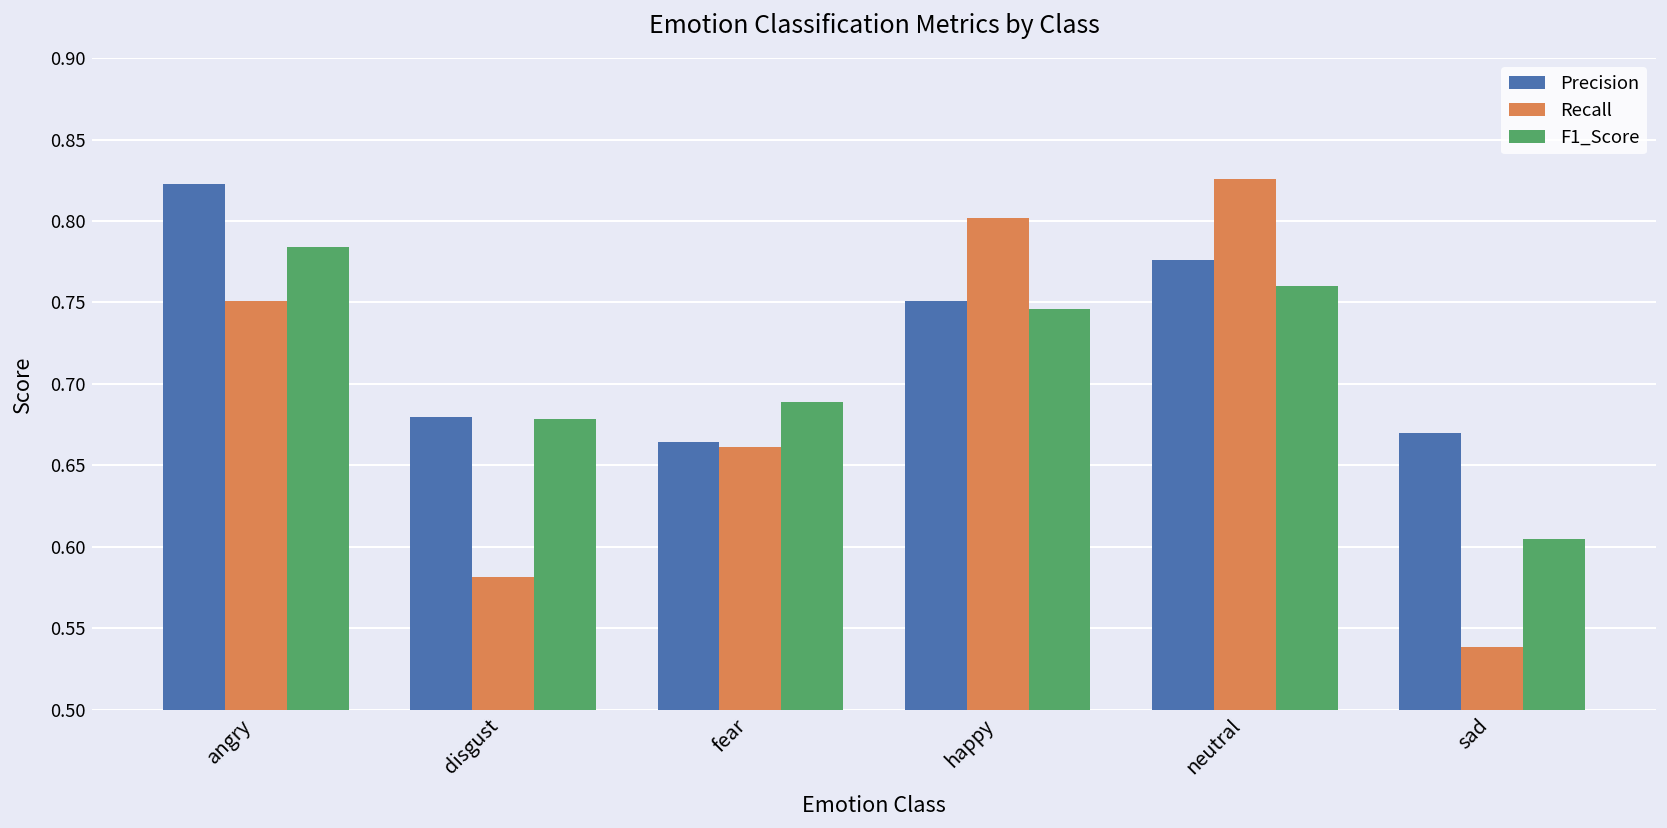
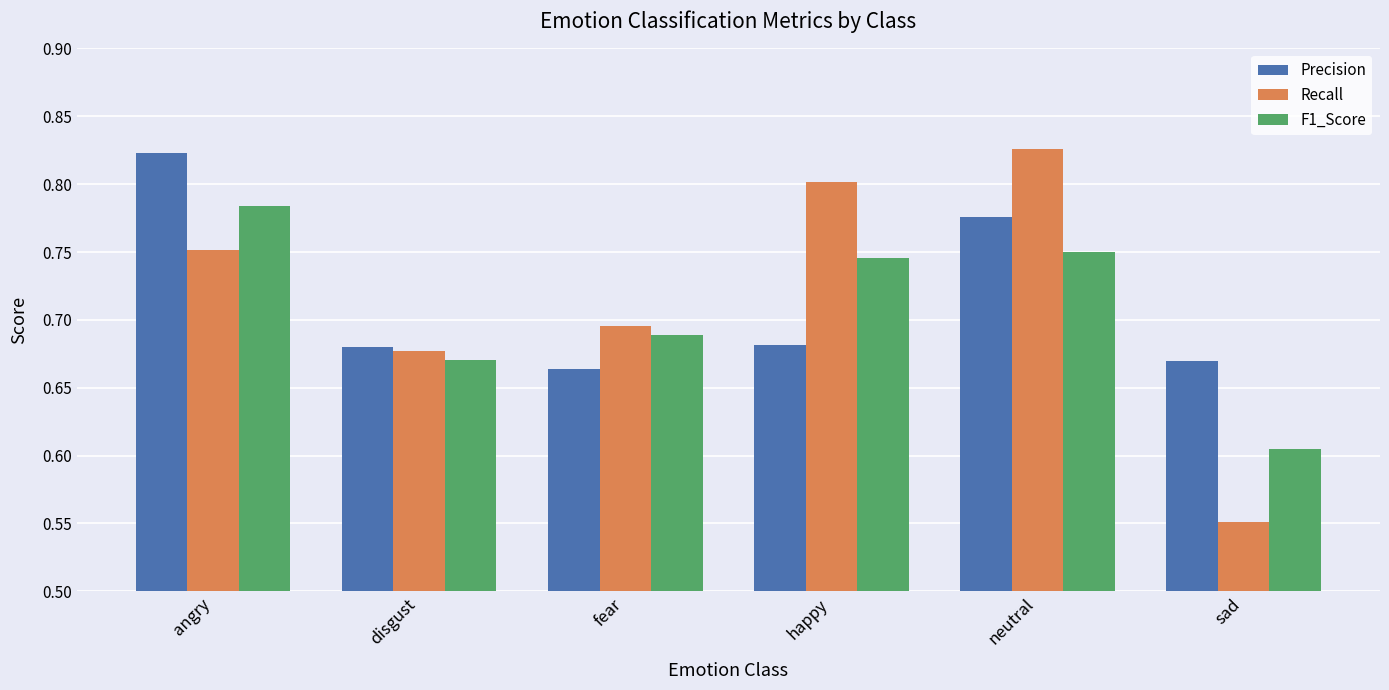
Recall, disgust: 0.581 -> 0.677
F1_Score, disgust: 0.679 -> 0.670
Recall, fear: 0.661 -> 0.695
Precision, happy: 0.751 -> 0.682
F1_Score, neutral: 0.76 -> 0.75
Recall, sad: 0.539 -> 0.551
